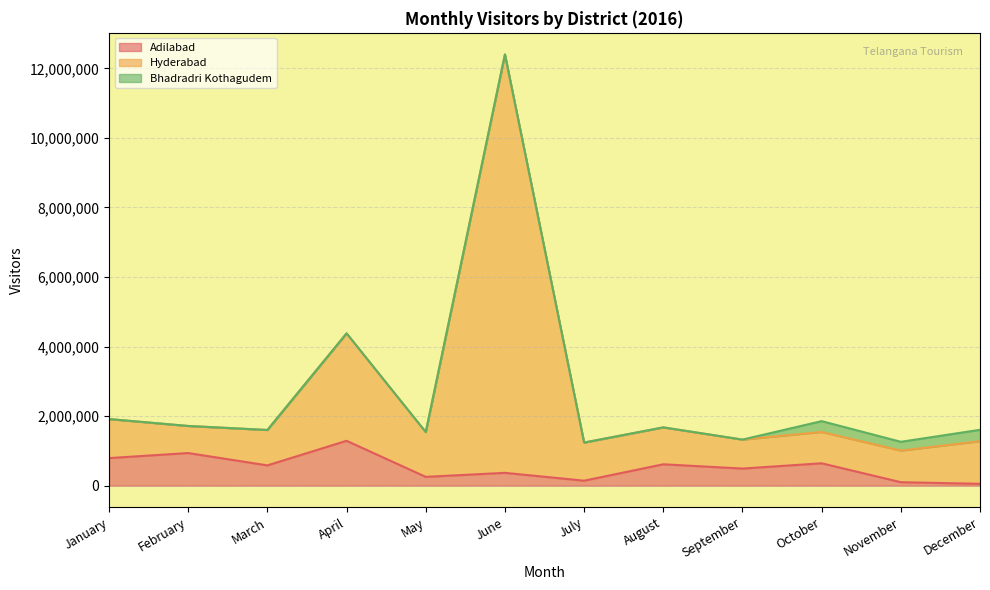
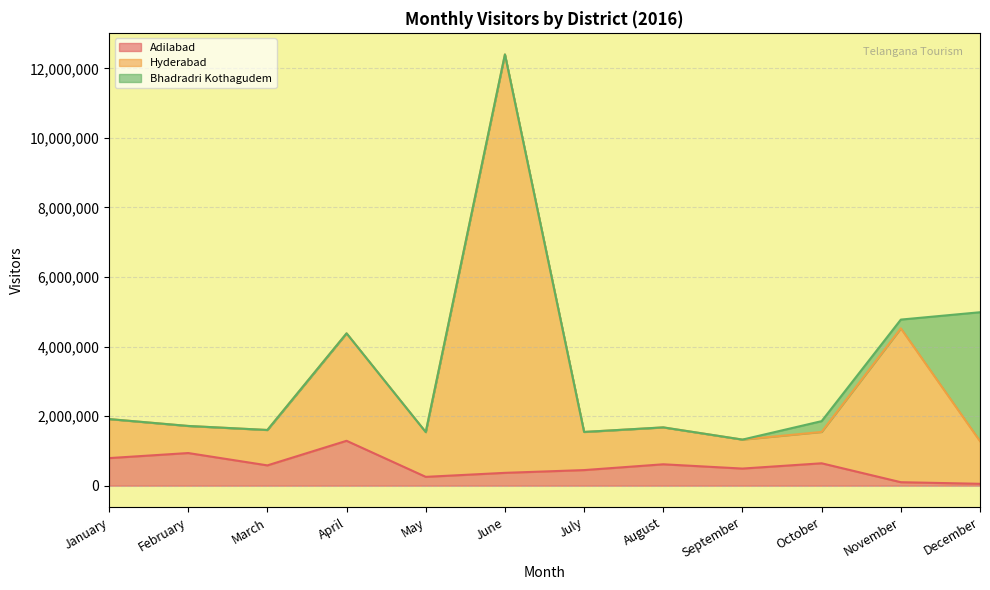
Adilabad, July: 100,000 -> 400,000
Hyderabad, November: 900,000 -> 4,400,000
Bhadradri Kothagudem, December: 300,000 -> 3,700,000
